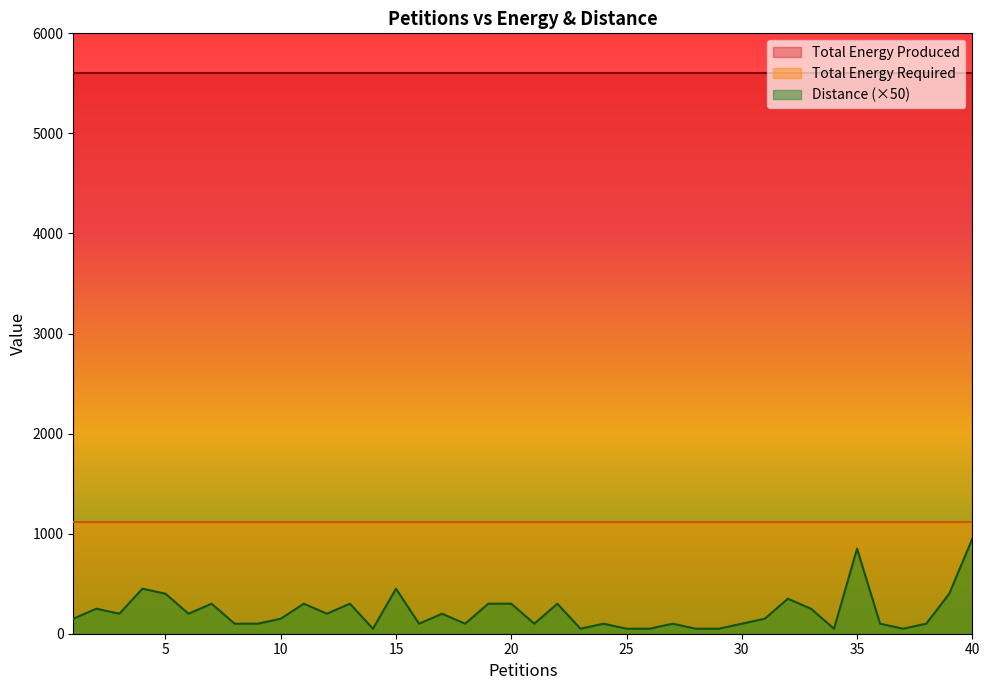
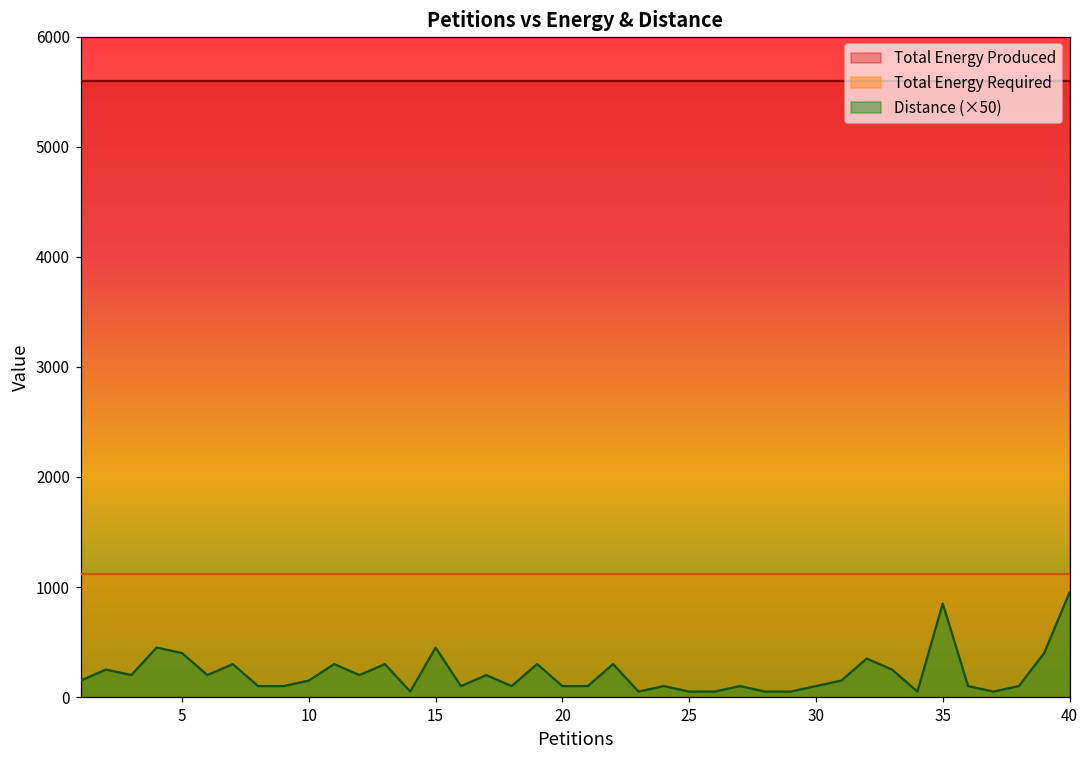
Distance (×50), 20: 300 -> 100
